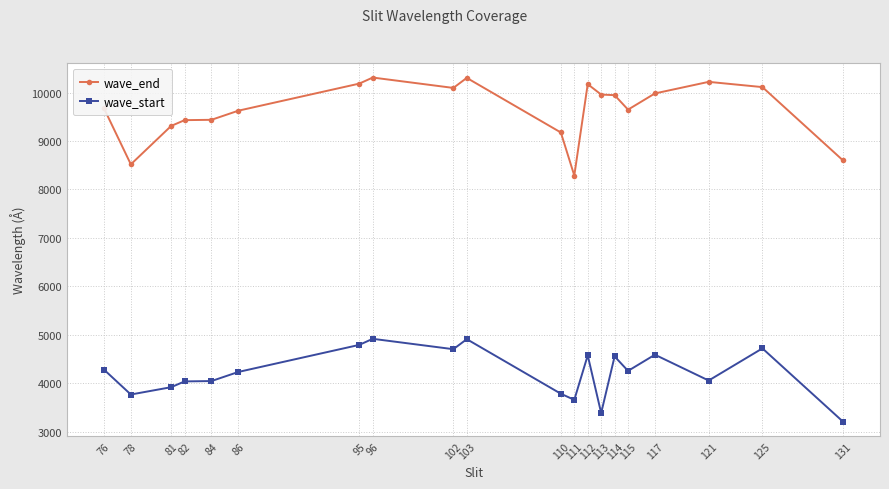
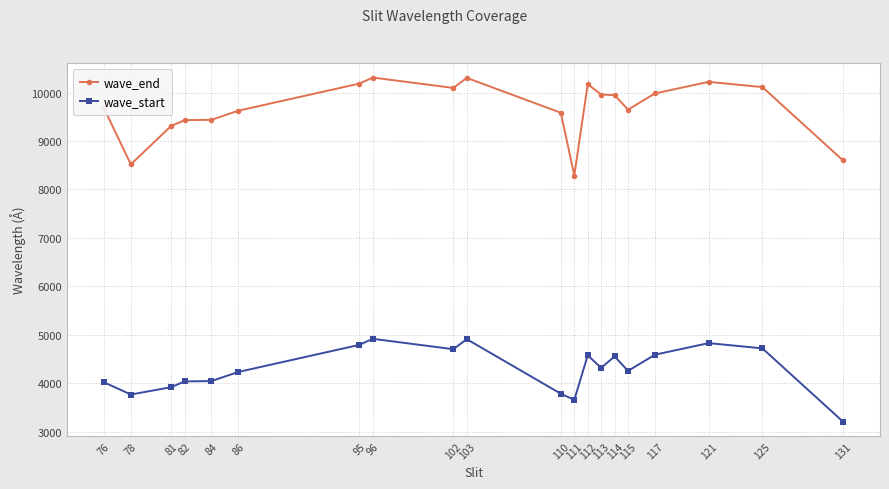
wave_start, 76: 4300 -> 4000
wave_end, 110: 9200 -> 9600
wave_start, 113: 3400 -> 4300
wave_start, 121: 4100 -> 4800
